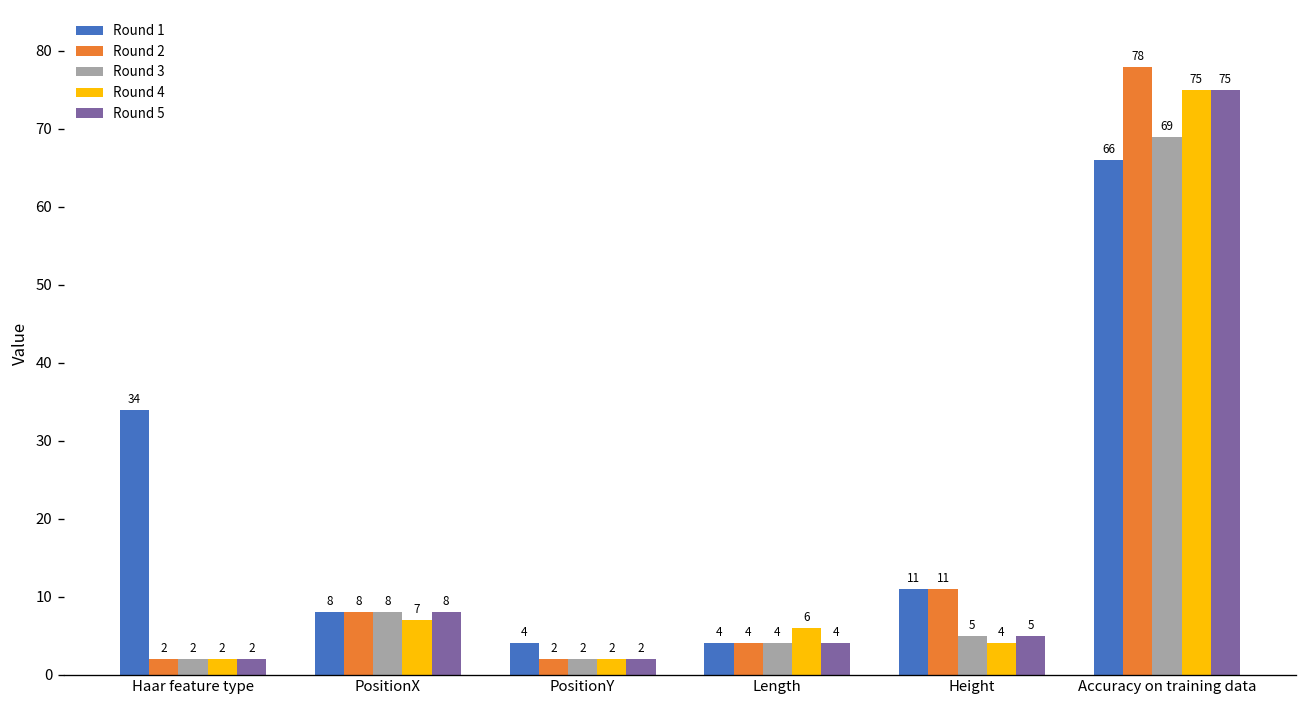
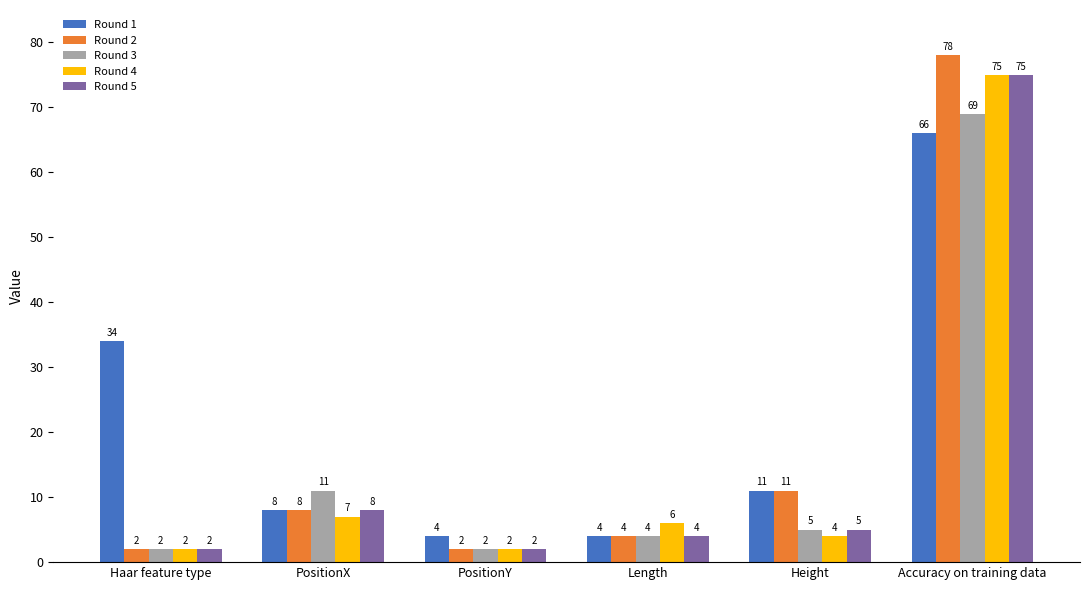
Round 3, PositionX: 8 -> 11
